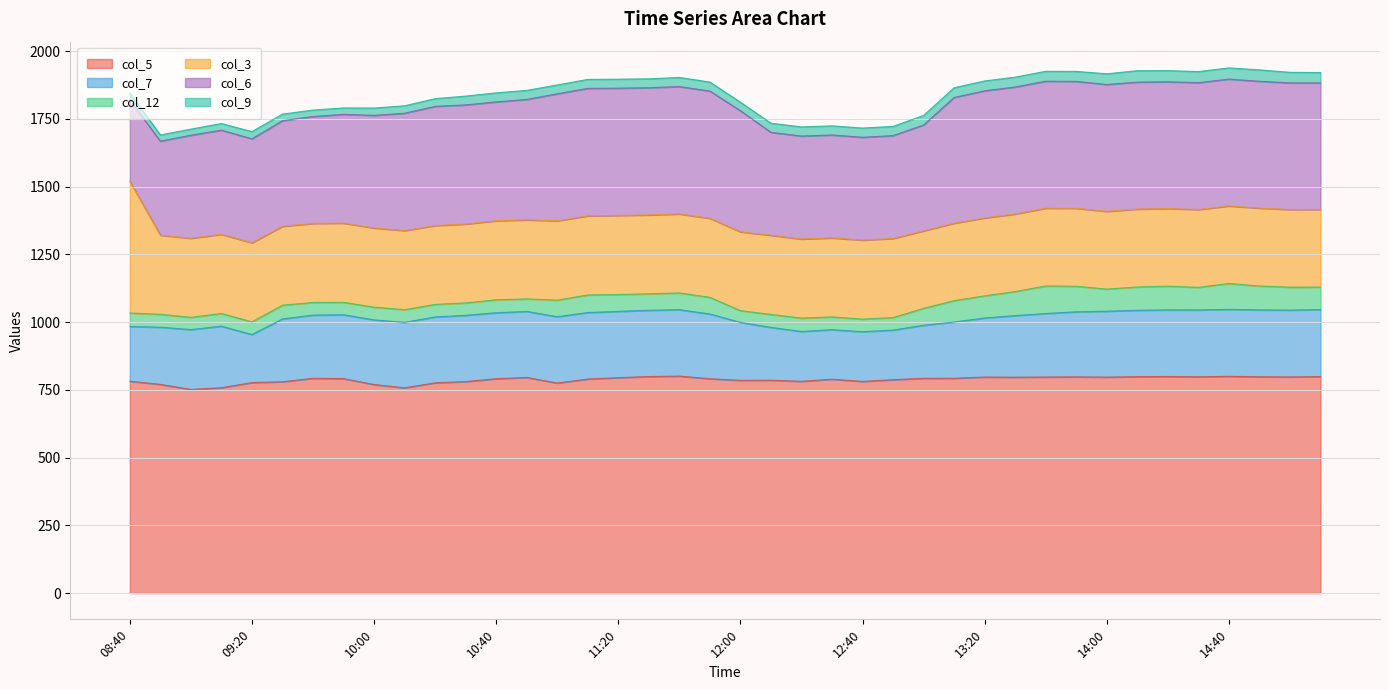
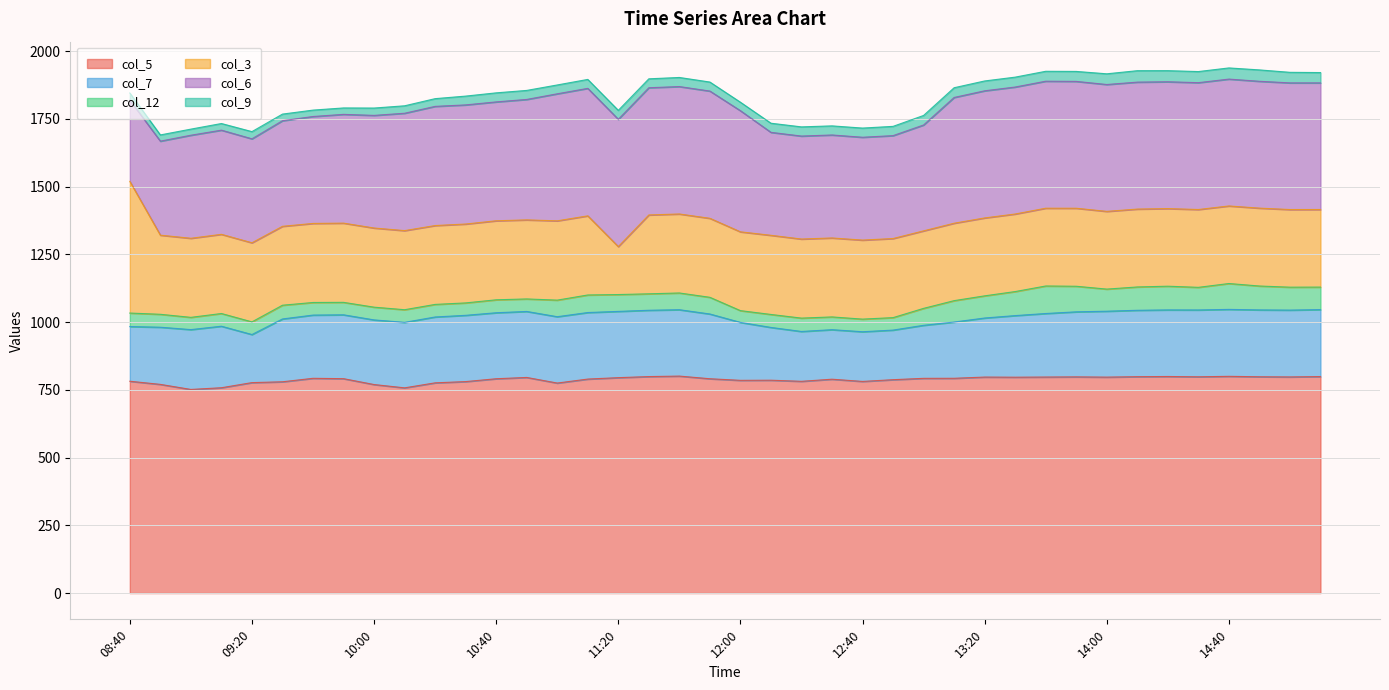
col_3, 11:20: 290 -> 180
